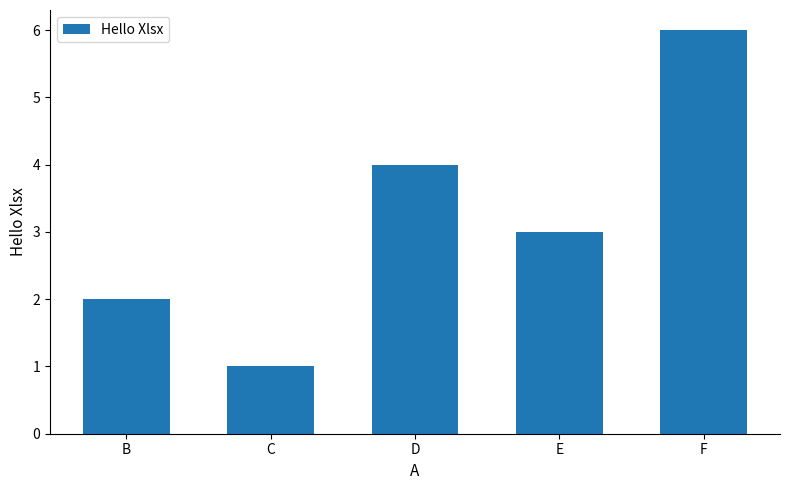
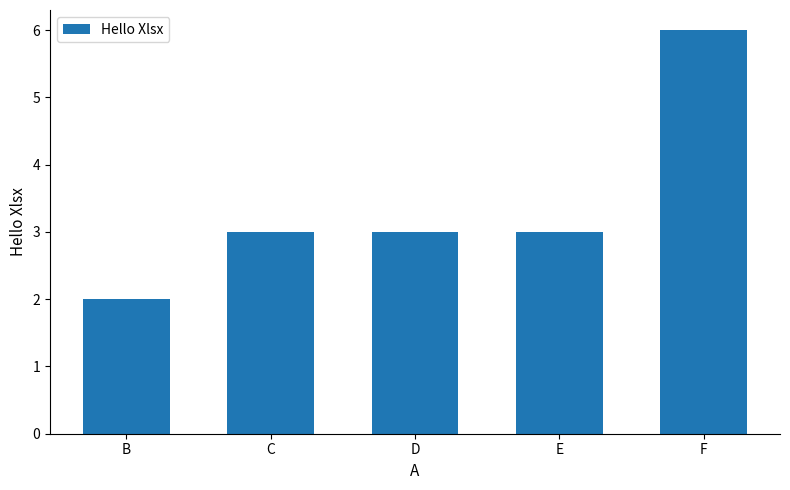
C: 1 -> 3
D: 4 -> 3
